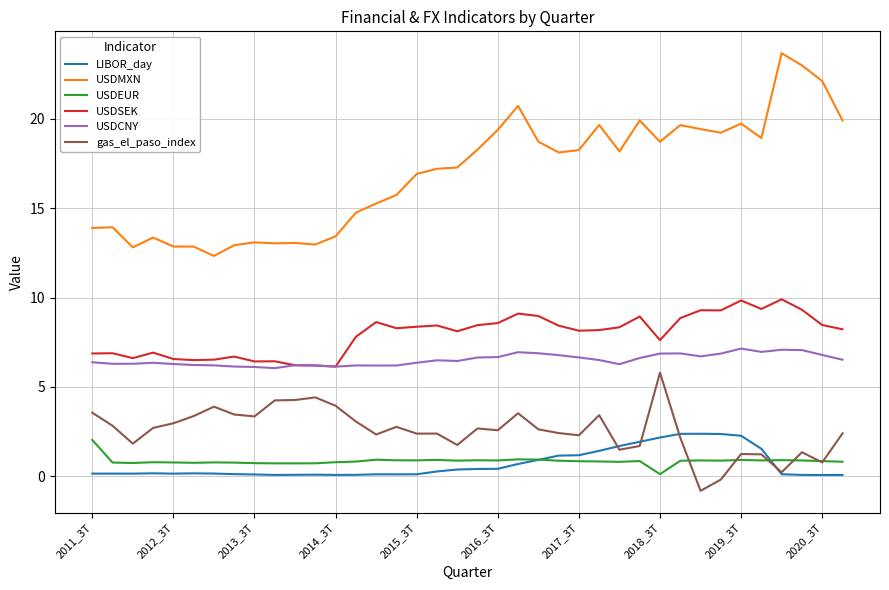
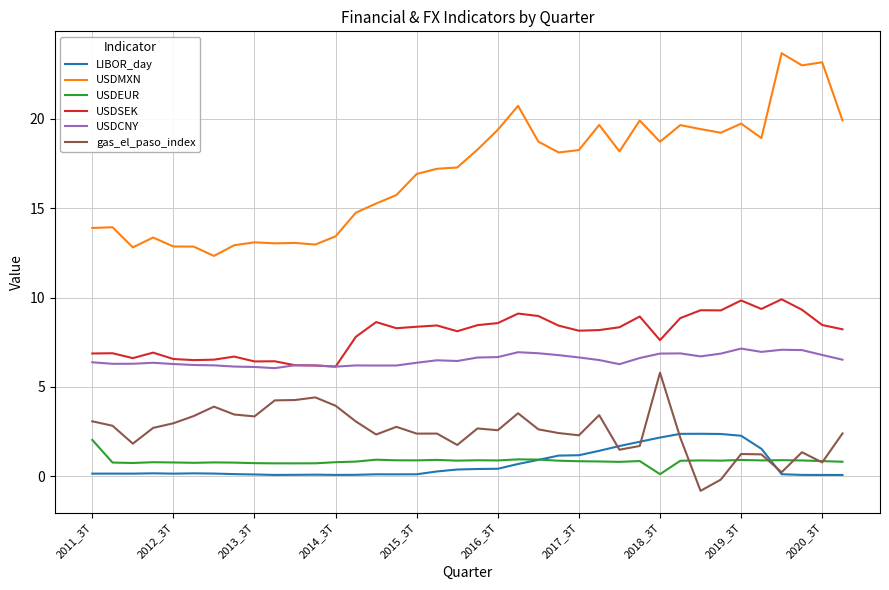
gas_el_paso_index, 2011_3T: 3.6 -> 3.1
USDMXN, 2020_3T: 22.1 -> 23.2
